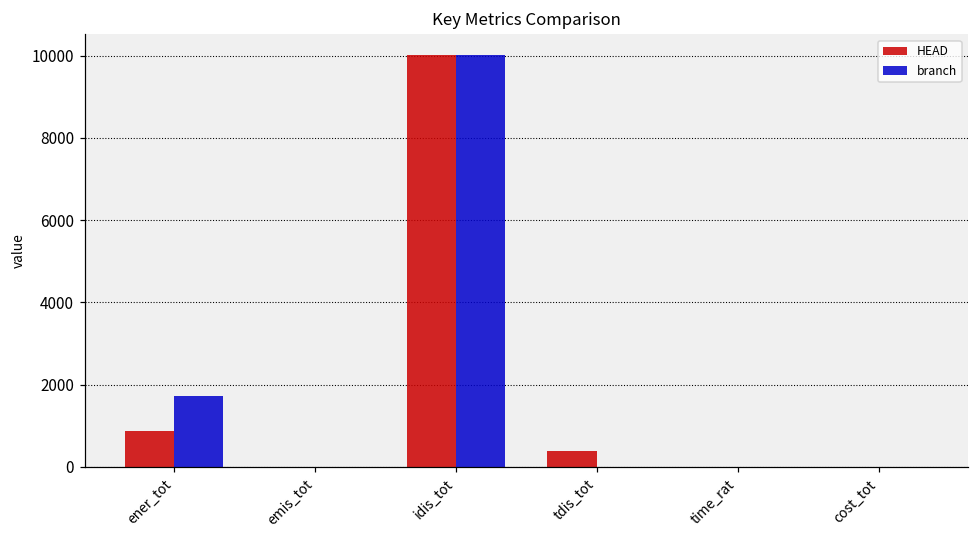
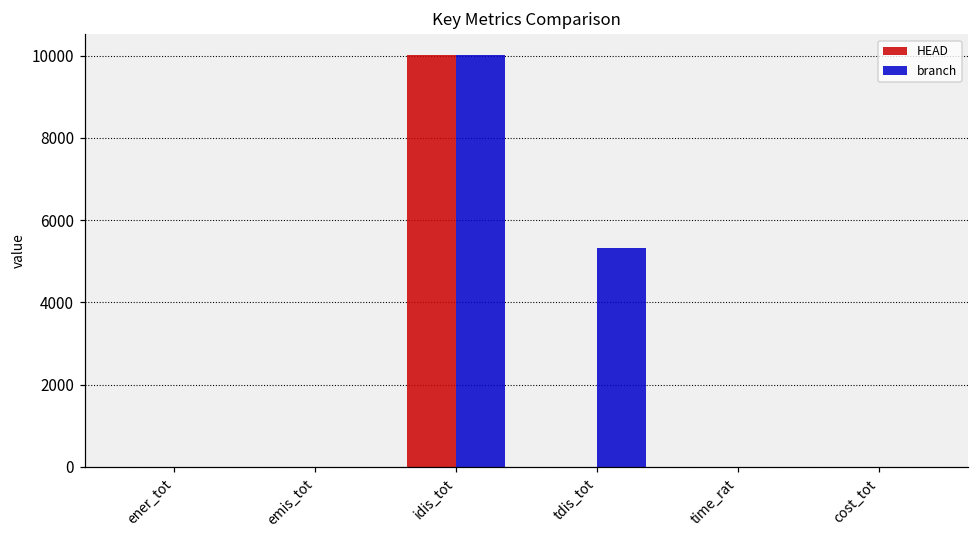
HEAD, ener_tot: 900 -> 0
branch, ener_tot: 1700 -> 0
HEAD, tdis_tot: 400 -> 0
branch, tdis_tot: 0 -> 5300
